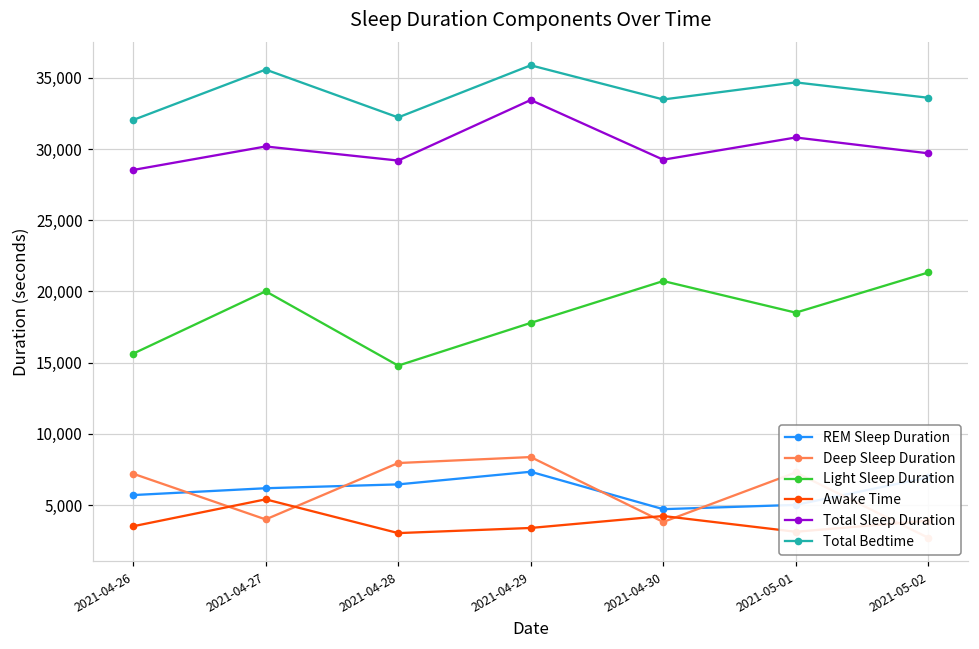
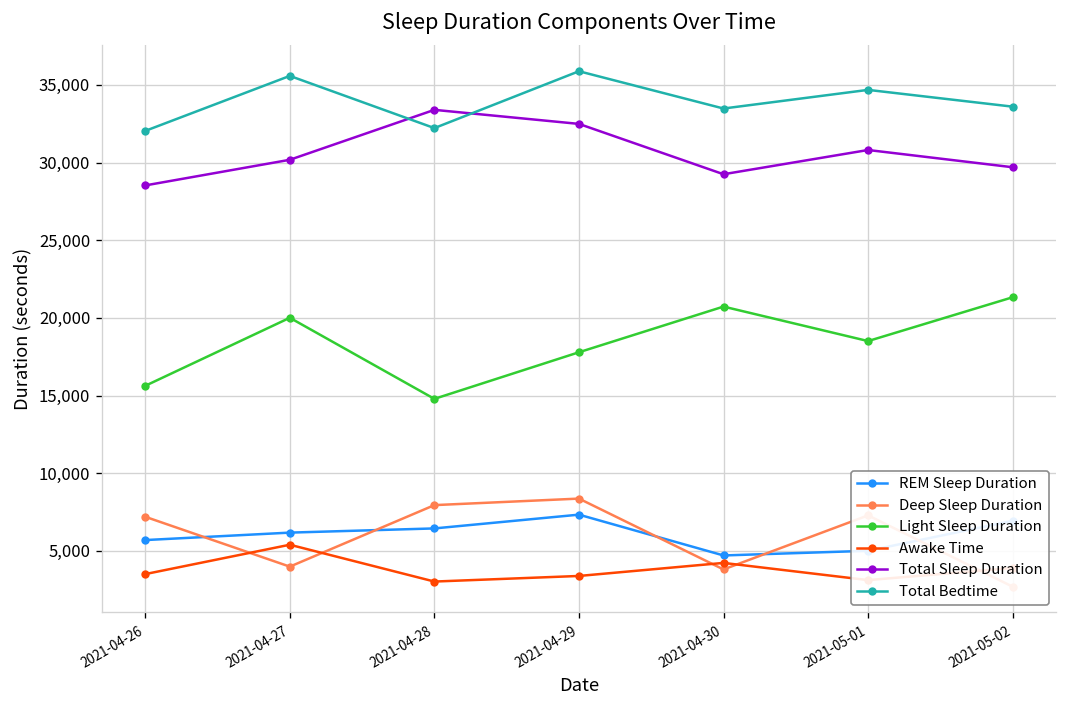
Total Sleep Duration, 2021-04-28: 29,200 -> 33,400
Total Sleep Duration, 2021-04-29: 33,400 -> 32,500
